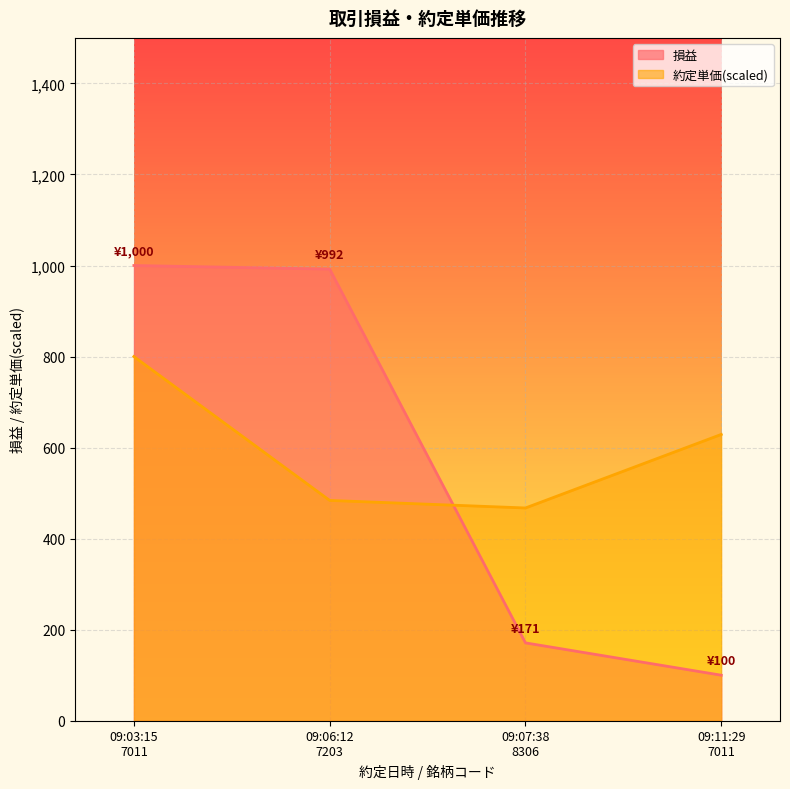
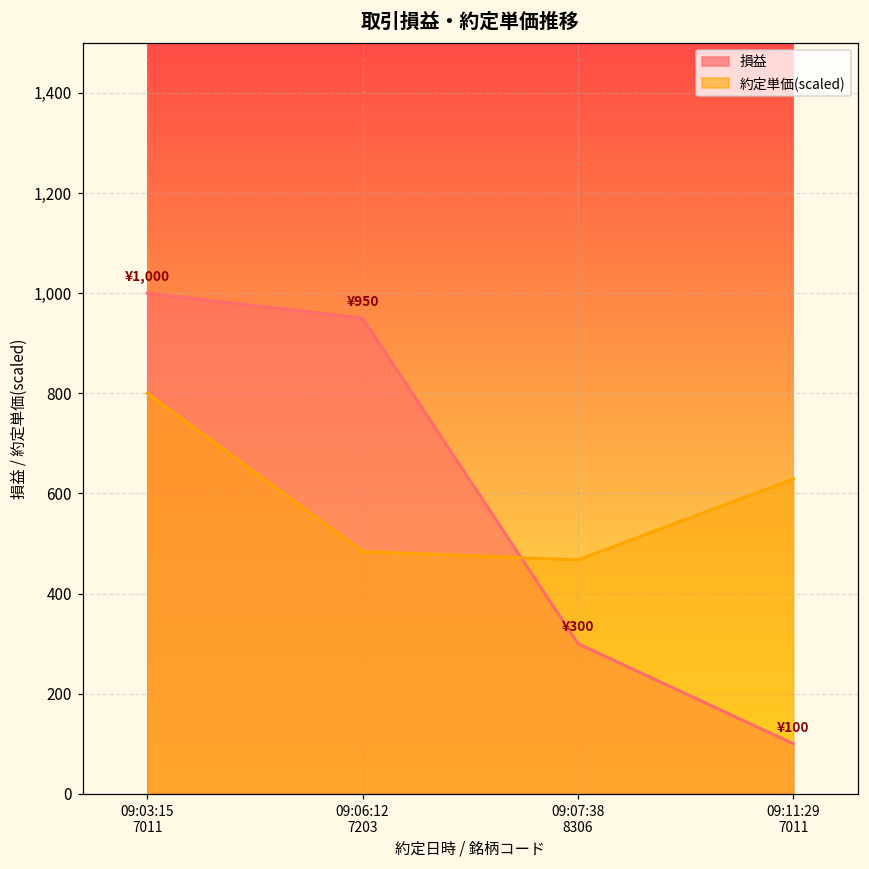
損益, 09:06:12 7203: ¥992 -> ¥950
損益, 09:07:38 8306: ¥171 -> ¥300
